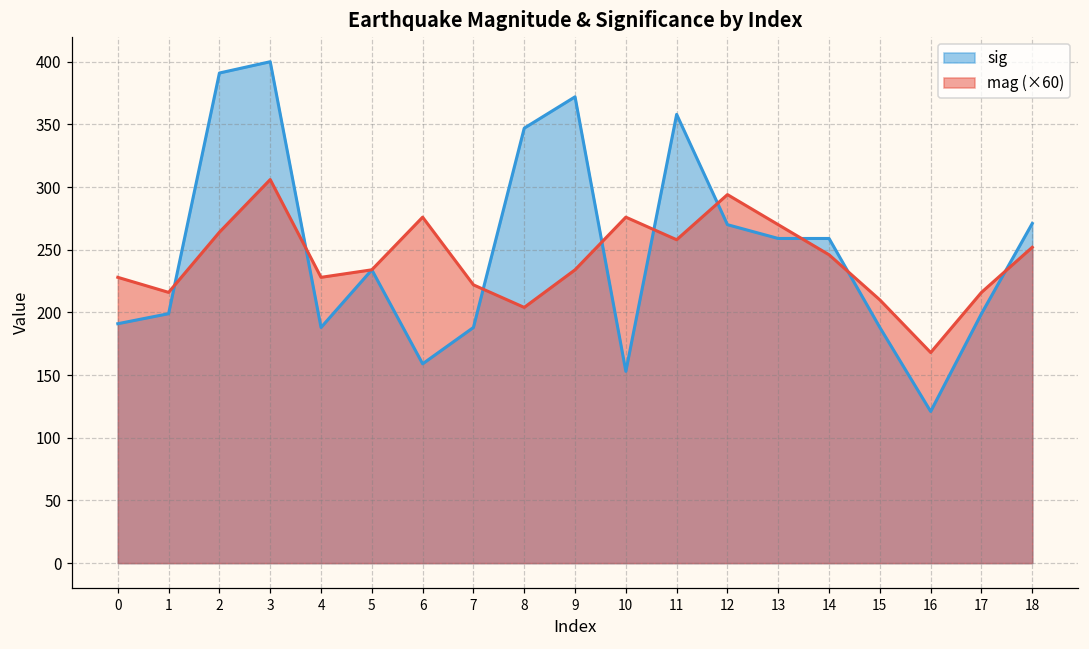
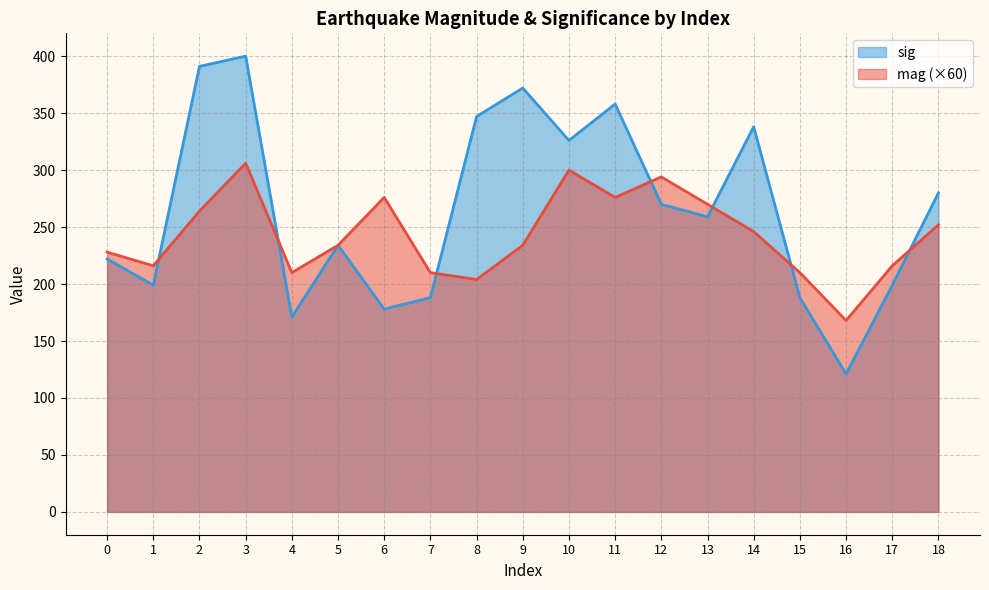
sig, 0: 191 -> 222
sig, 4: 188 -> 171
mag (×60), 4: 228 -> 210
sig, 6: 159 -> 178
mag (×60), 7: 222 -> 210
sig, 10: 153 -> 326
mag (×60), 10: 276 -> 300
mag (×60), 11: 258 -> 276
sig, 14: 259 -> 338
sig, 18: 271 -> 280
